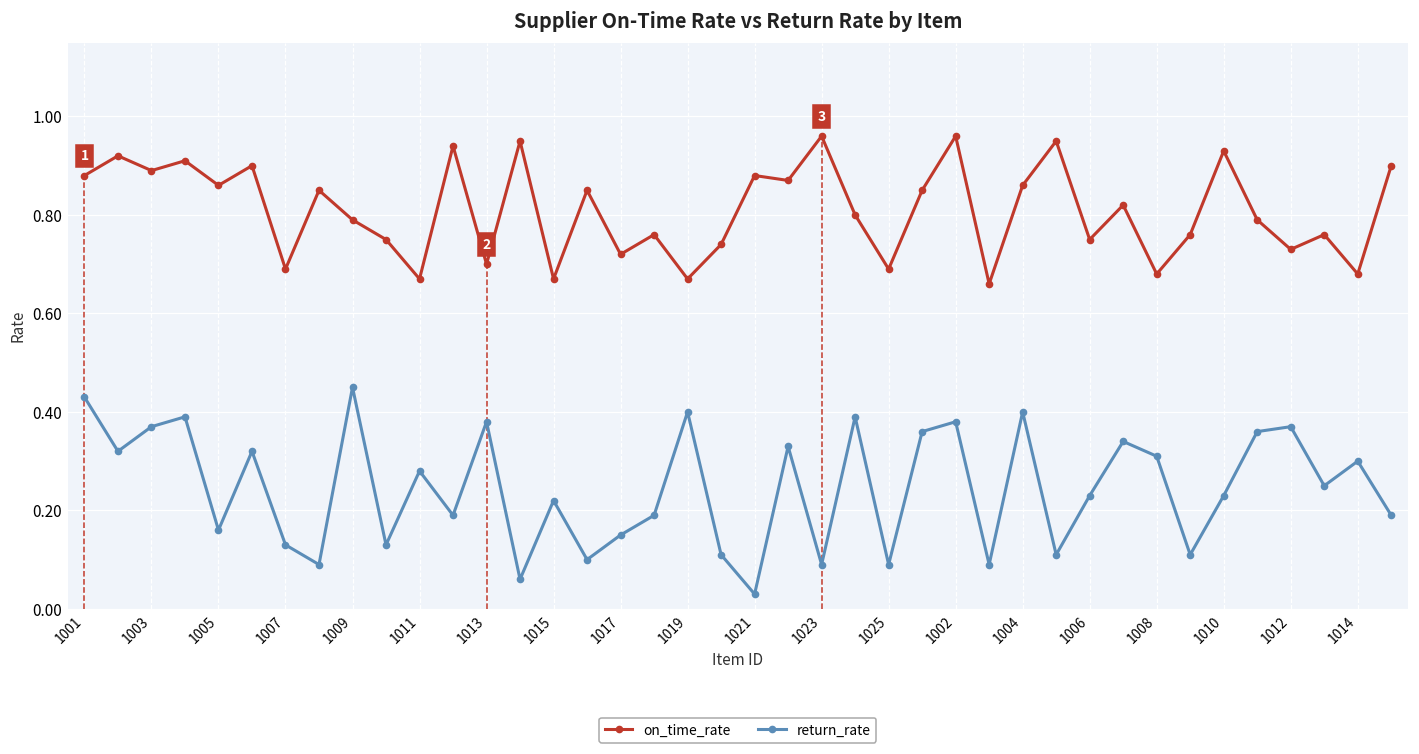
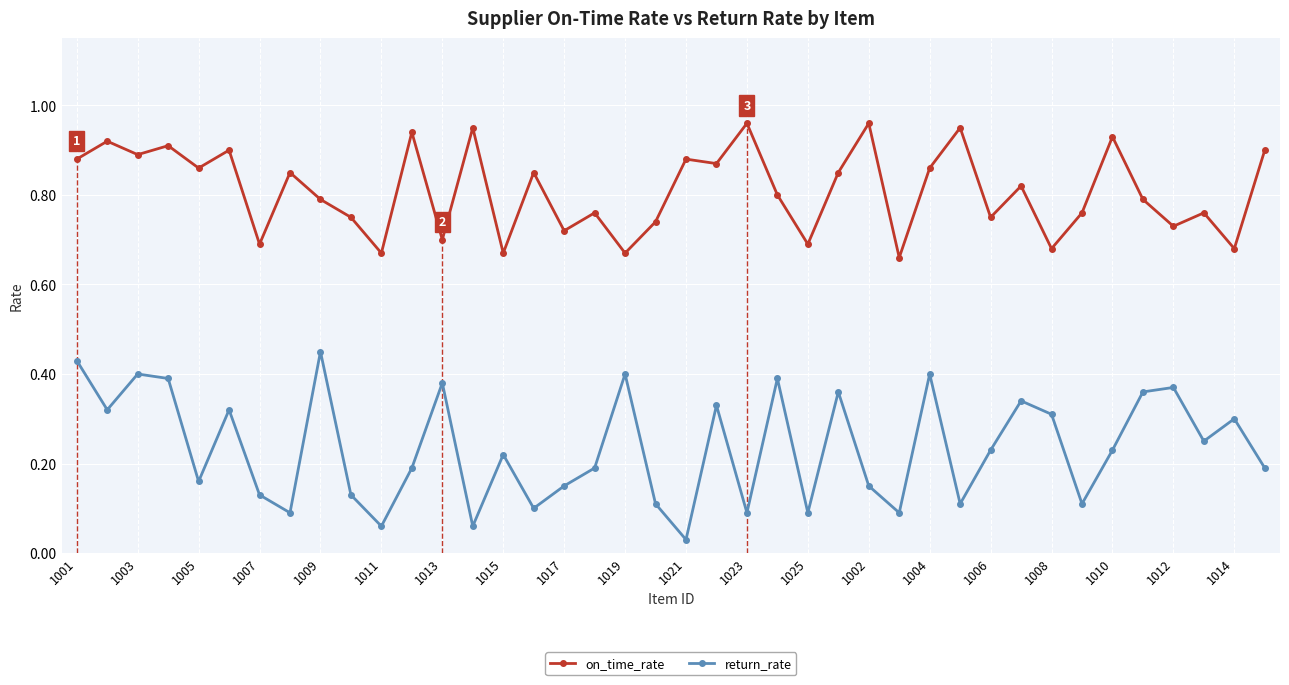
return_rate, 1003: 0.37 -> 0.40
return_rate, 1011: 0.28 -> 0.06
return_rate, 1002: 0.38 -> 0.15
